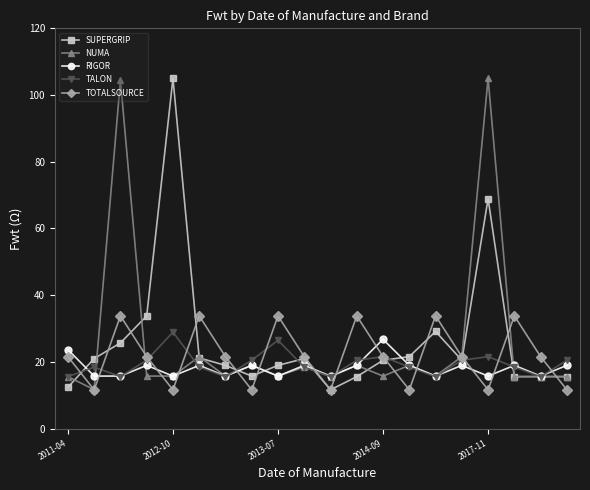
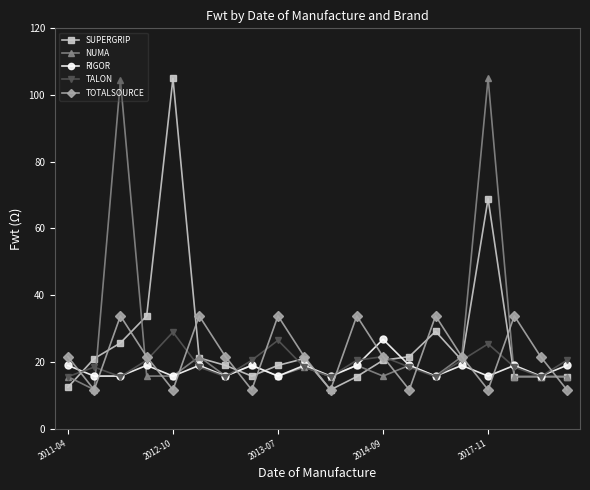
RIGOR, 2011-04: 24 -> 19
TALON, 2017-11: 22 -> 25
